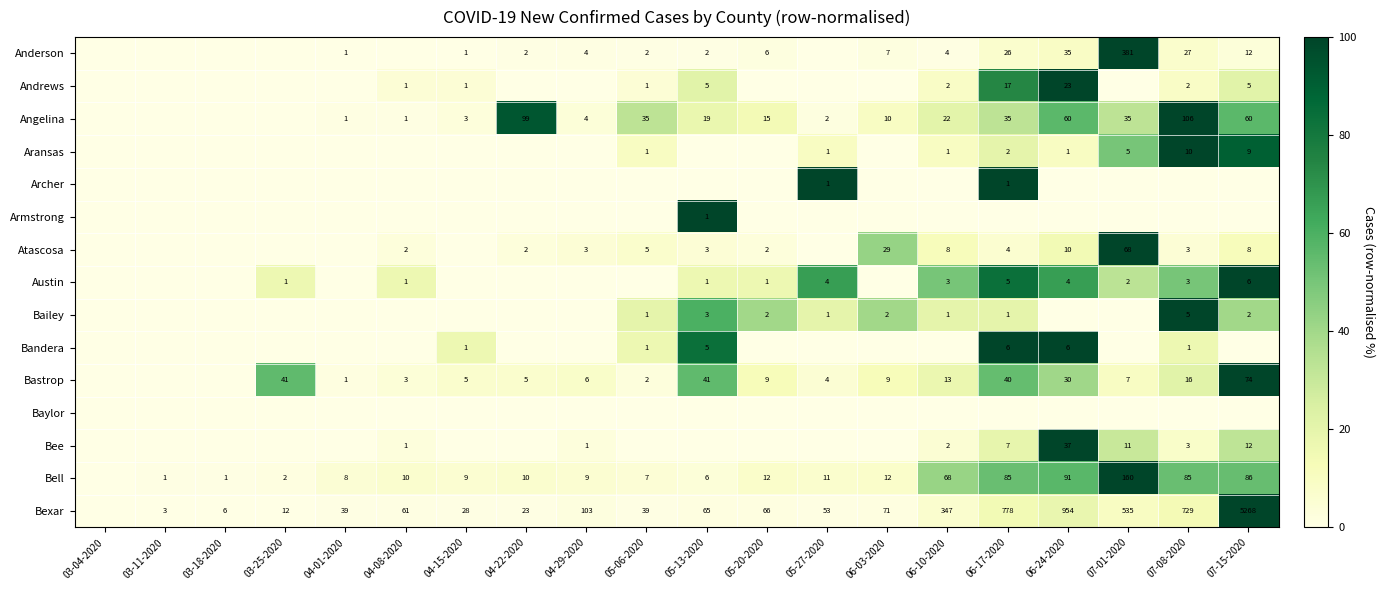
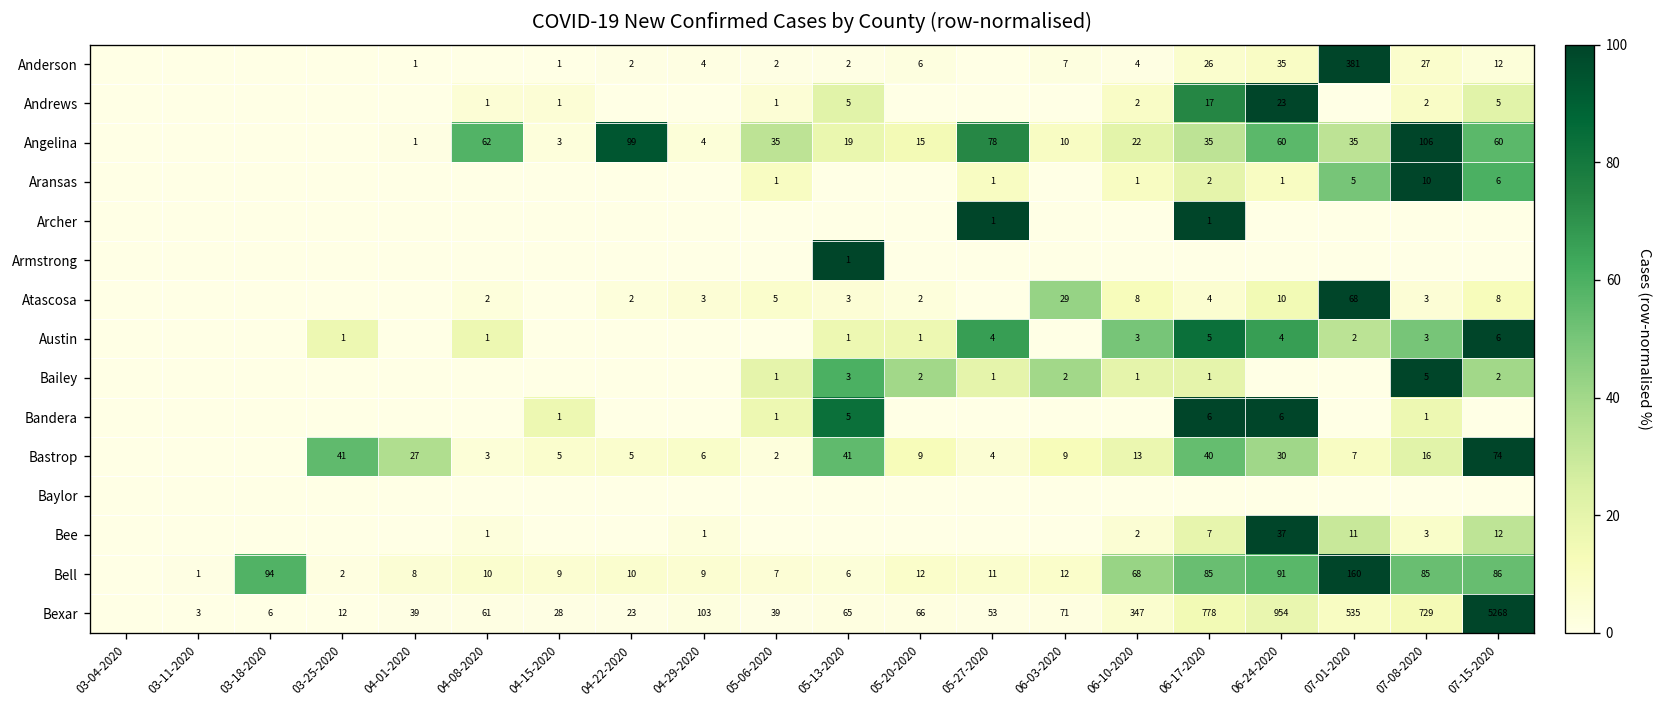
Angelina, 04-08-2020: 1 -> 62
Angelina, 05-27-2020: 2 -> 78
Aransas, 07-15-2020: 9 -> 6
Bastrop, 04-01-2020: 1 -> 27
Bell, 03-18-2020: 1 -> 94
